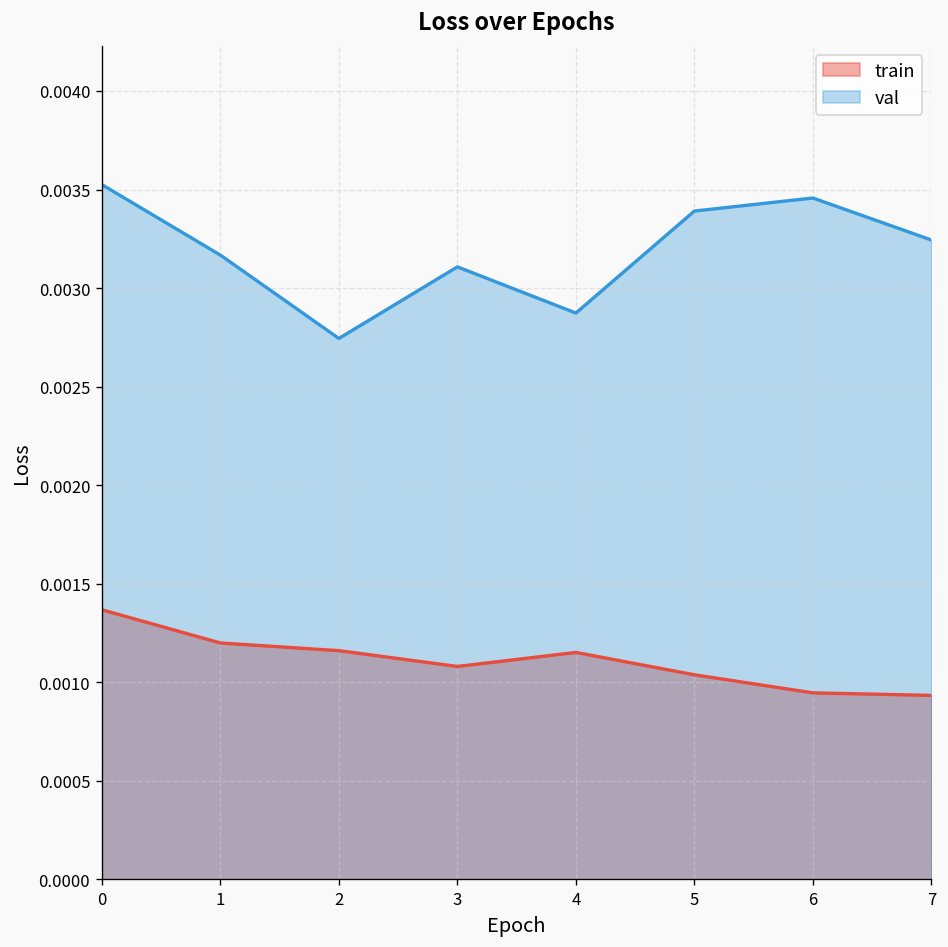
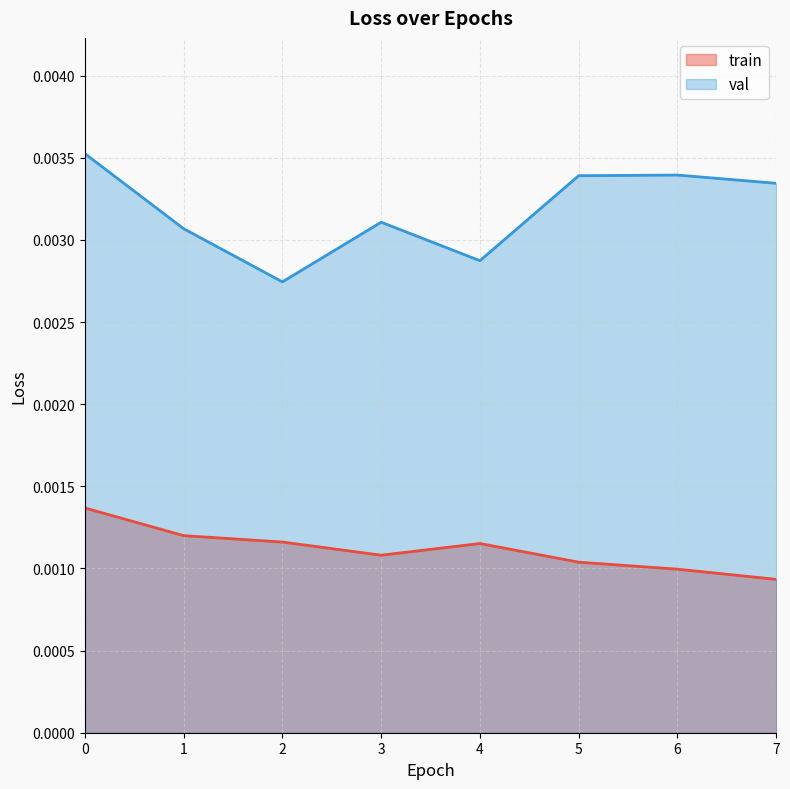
val, 1: 0.00317 -> 0.00307
train, 6: 0.00095 -> 0.00100
val, 6: 0.00346 -> 0.00339
val, 7: 0.00324 -> 0.00334
